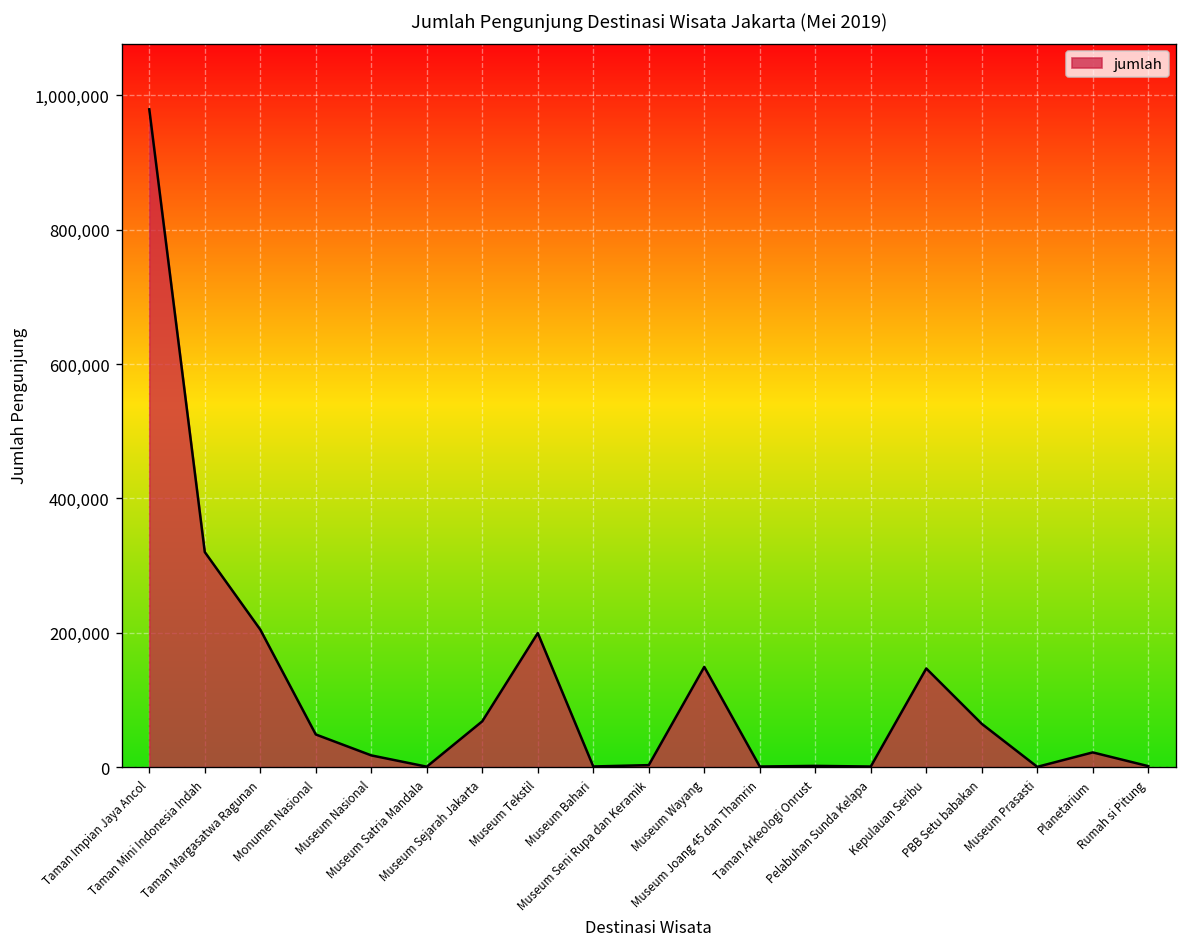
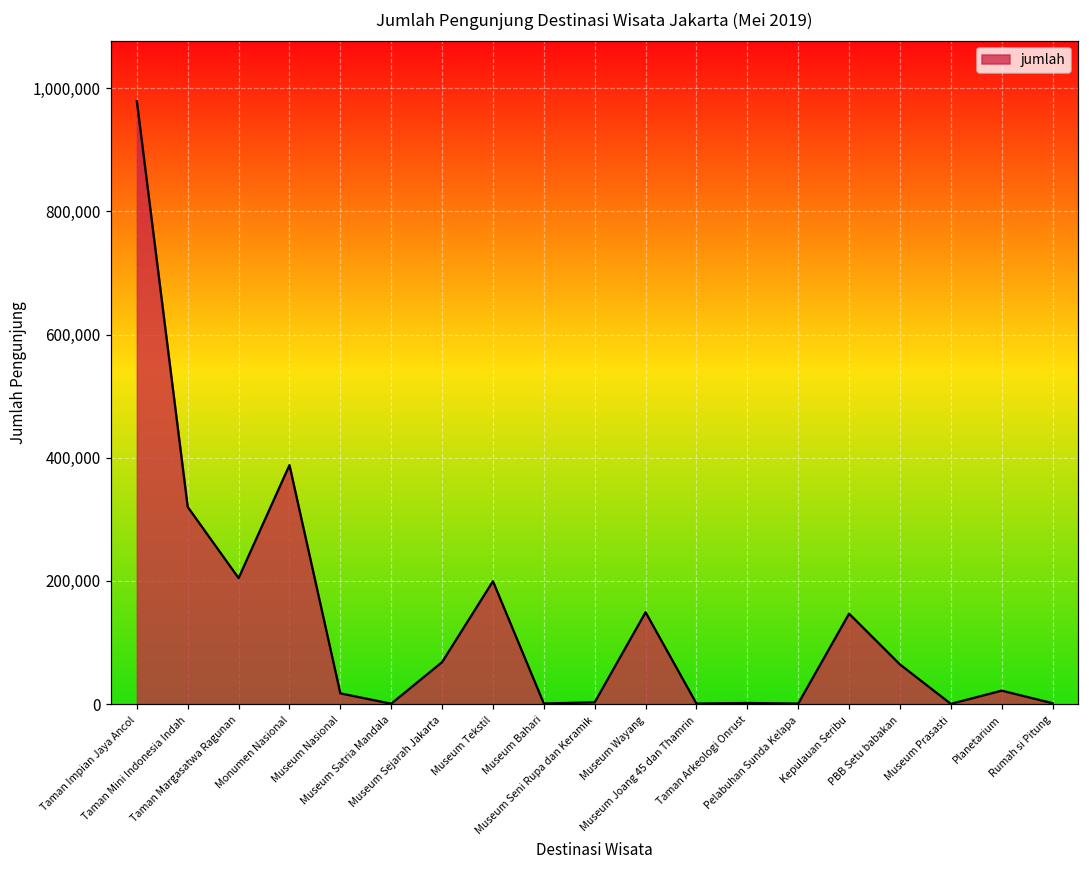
Monumen Nasional: 50,000 -> 390,000
